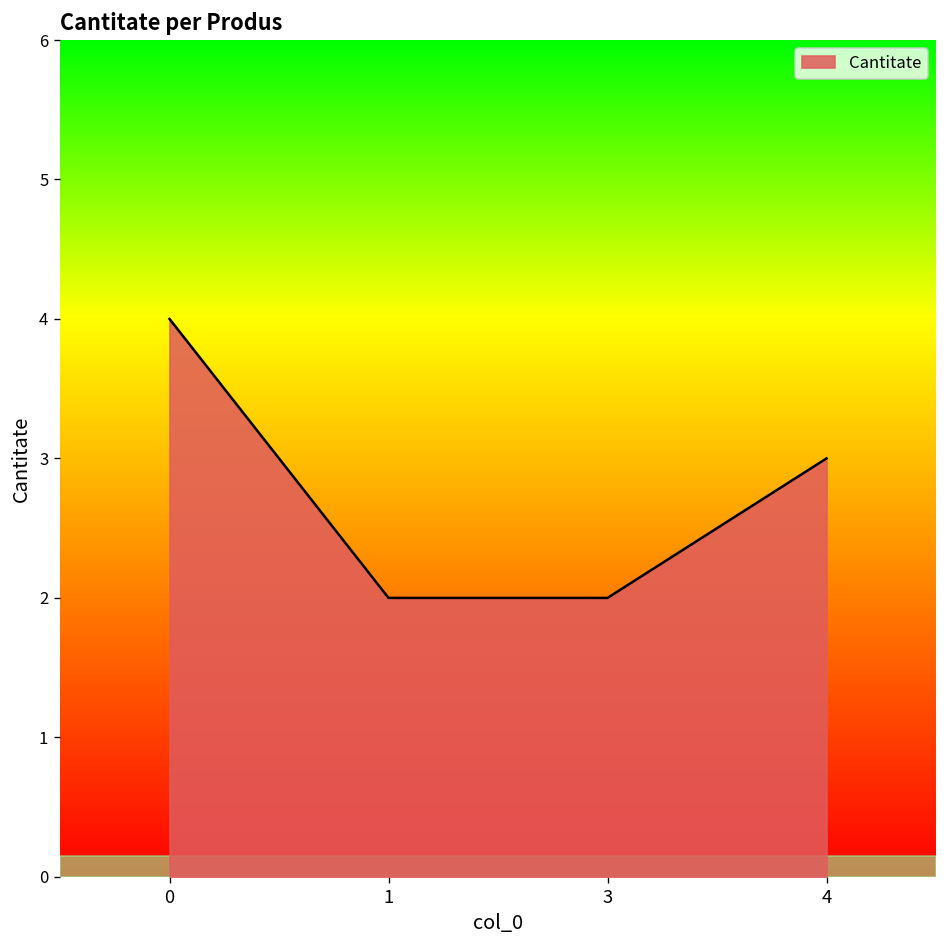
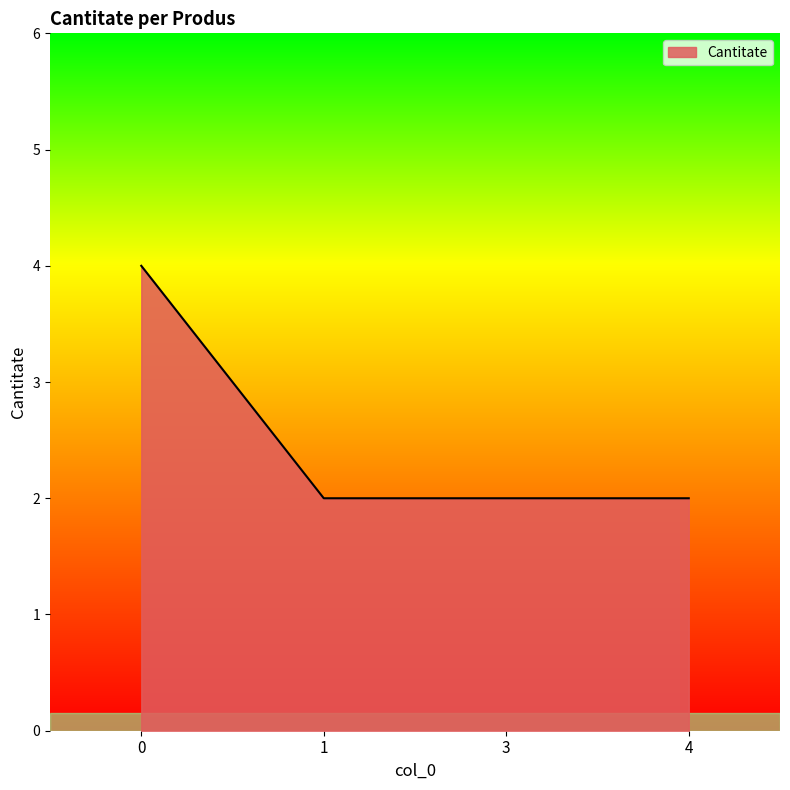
4: 3 -> 2
